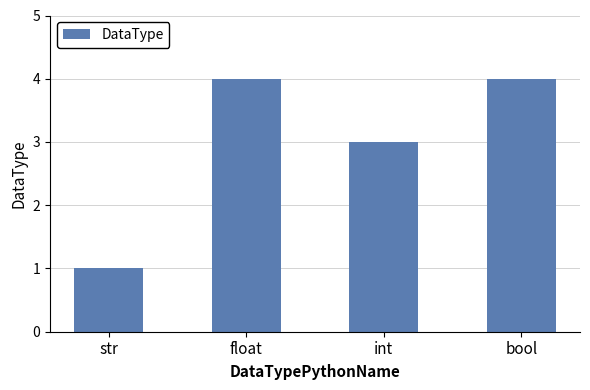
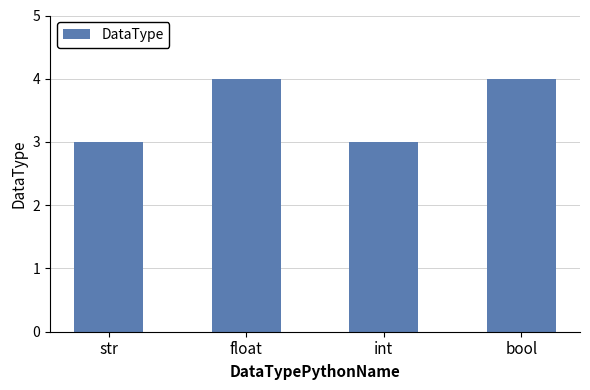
str: 1 -> 3
